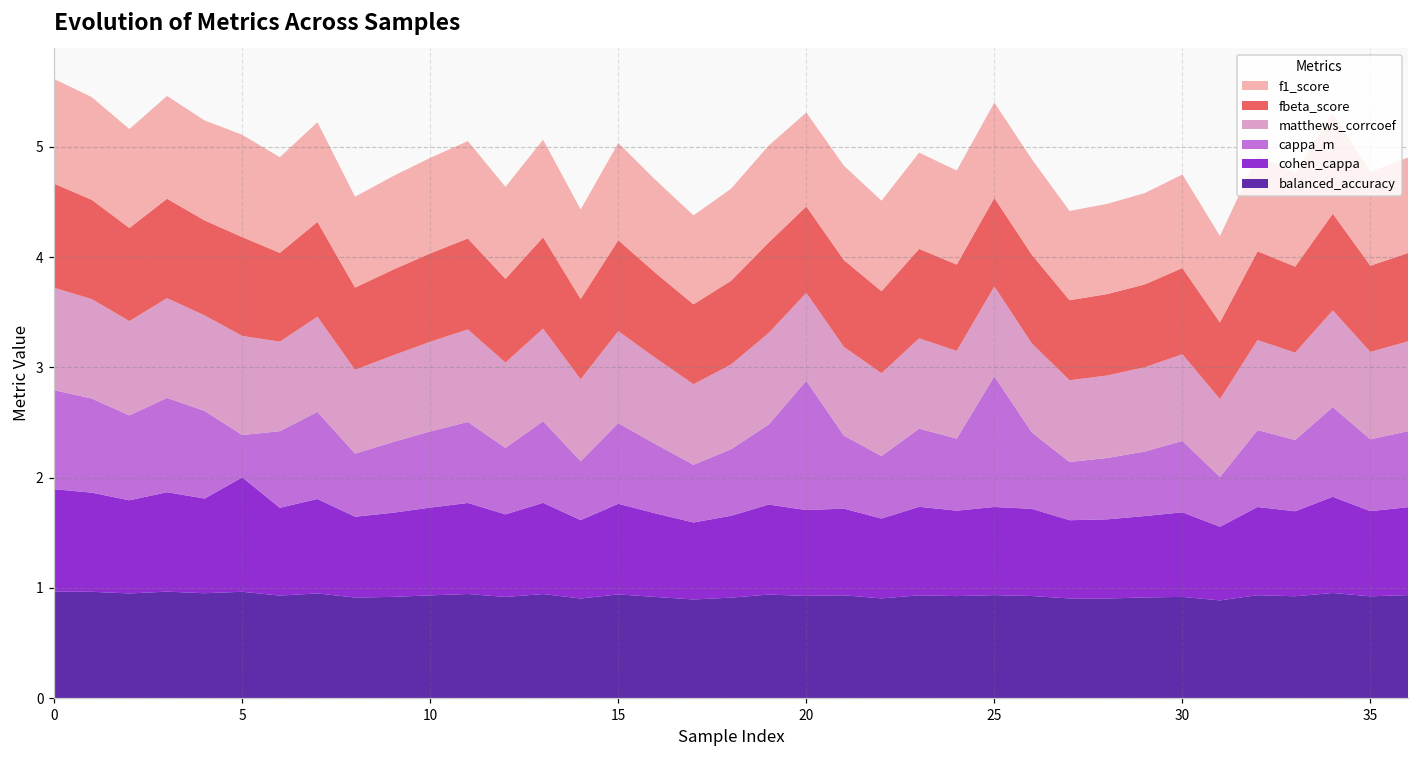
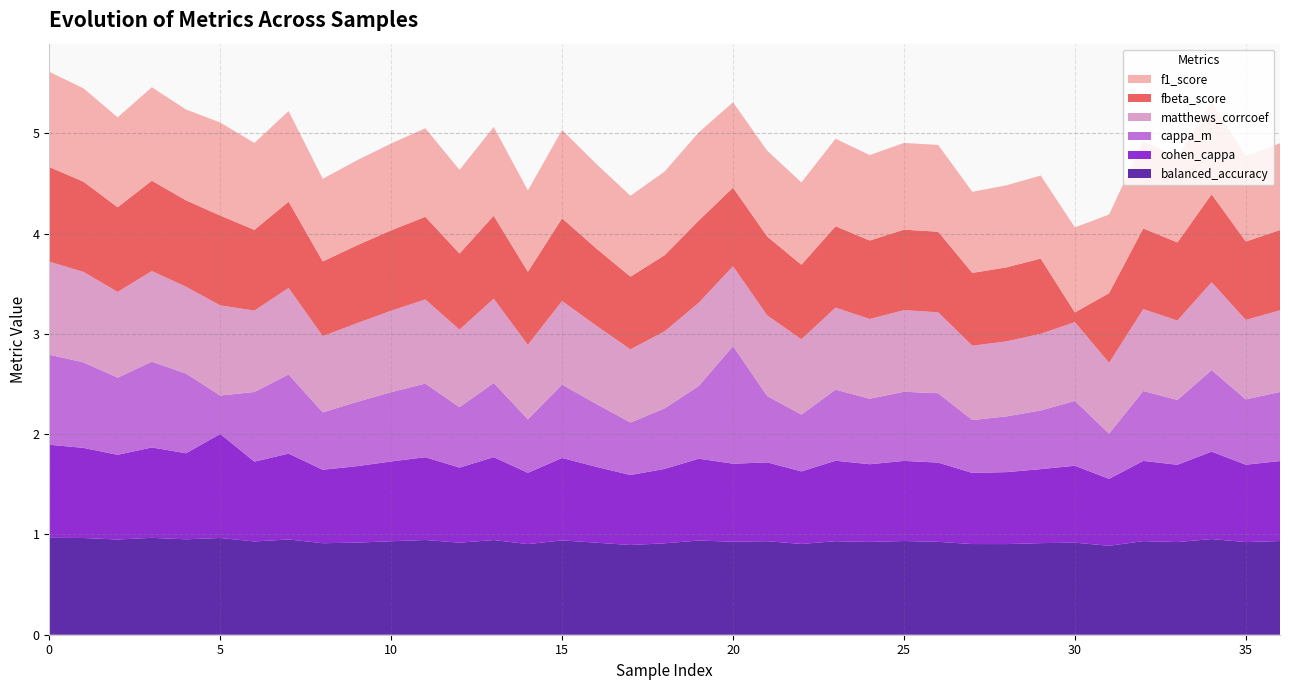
cappa_m, 25: 1.19 -> 0.69
fbeta_score, 30: 0.78 -> 0.10
